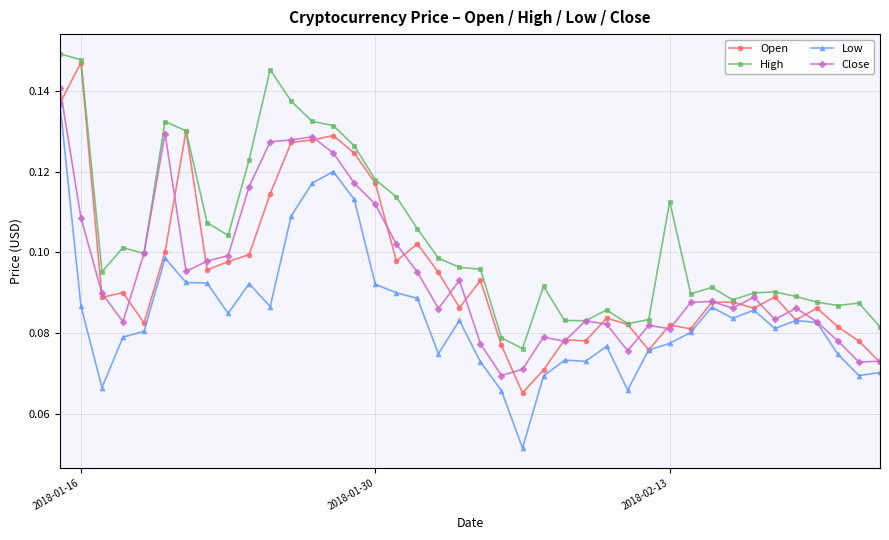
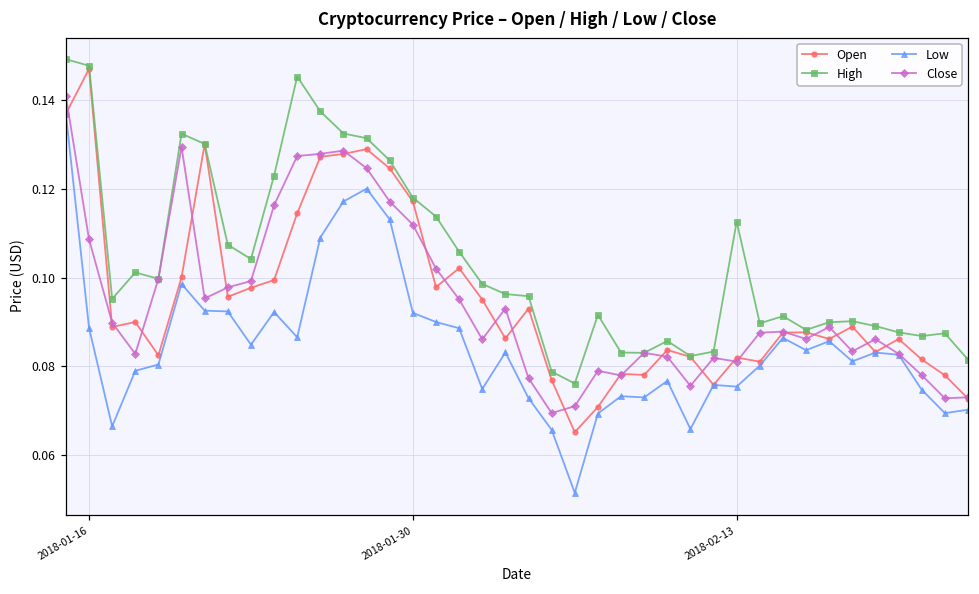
Low, 2018-01-16: 0.087 -> 0.089
Low, 2018-02-13: 0.077 -> 0.075
